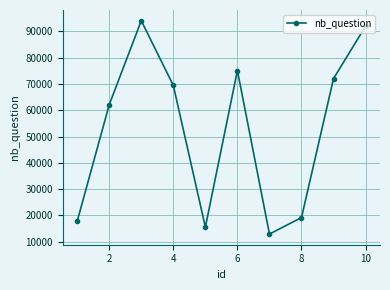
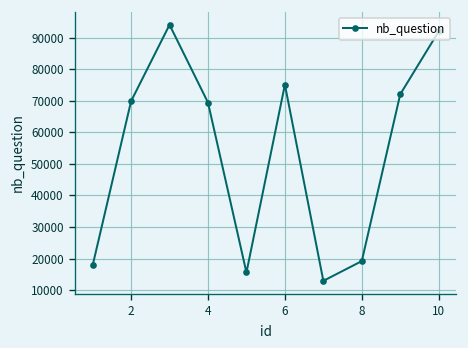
2: 62000 -> 70000
